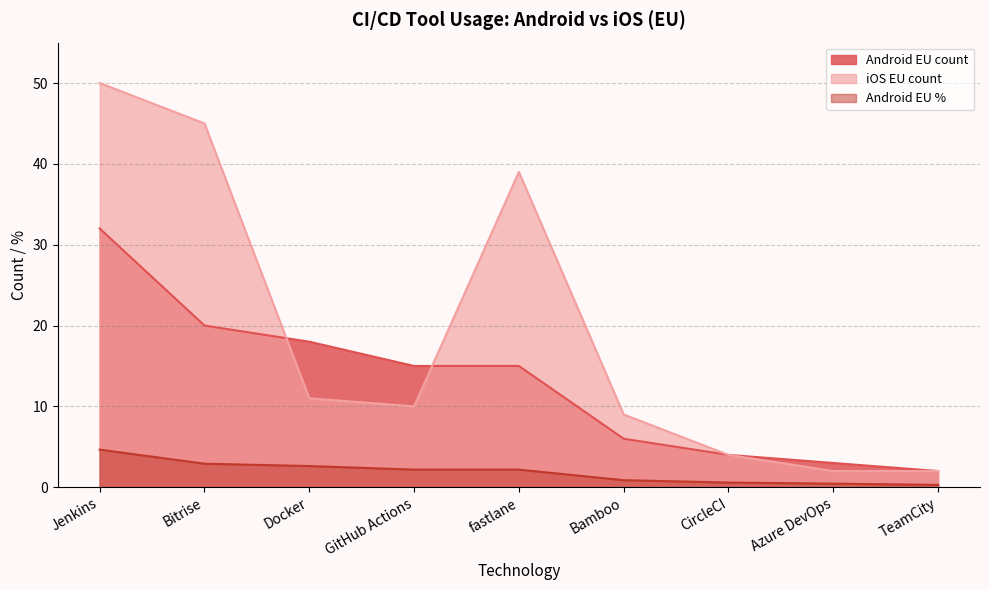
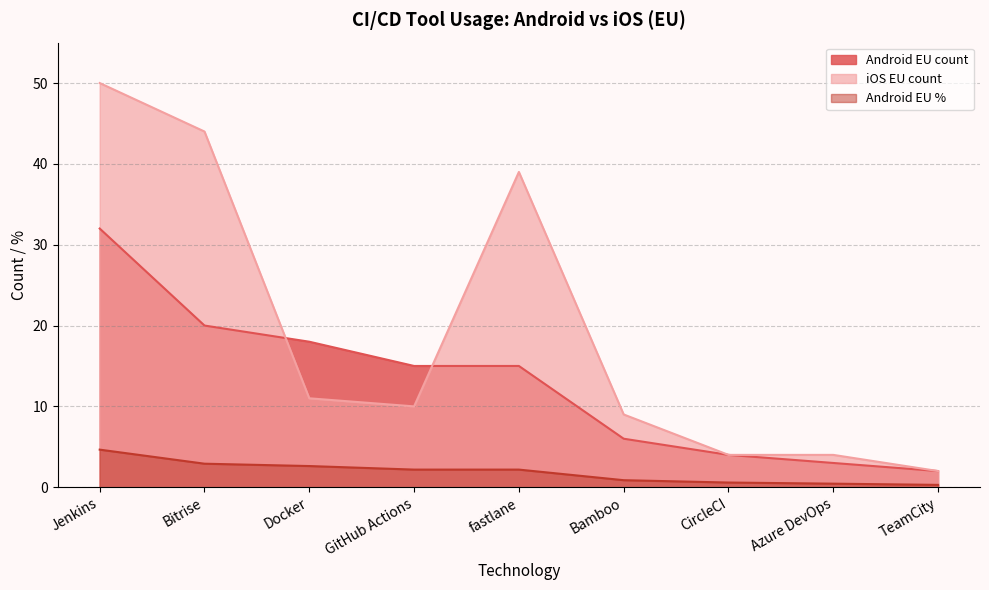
iOS EU count, Bitrise: 45 -> 44
iOS EU count, Azure DevOps: 2 -> 4
